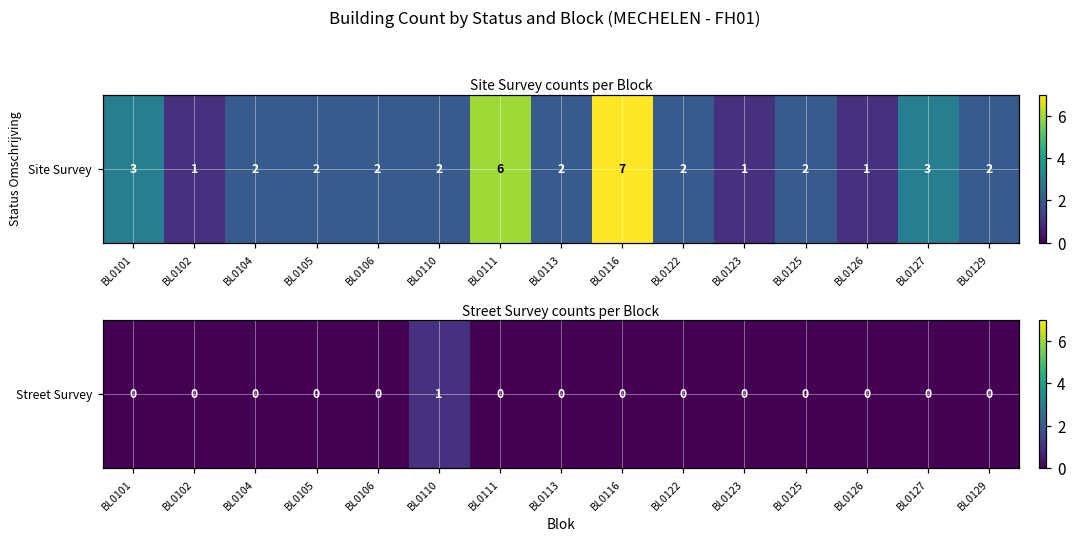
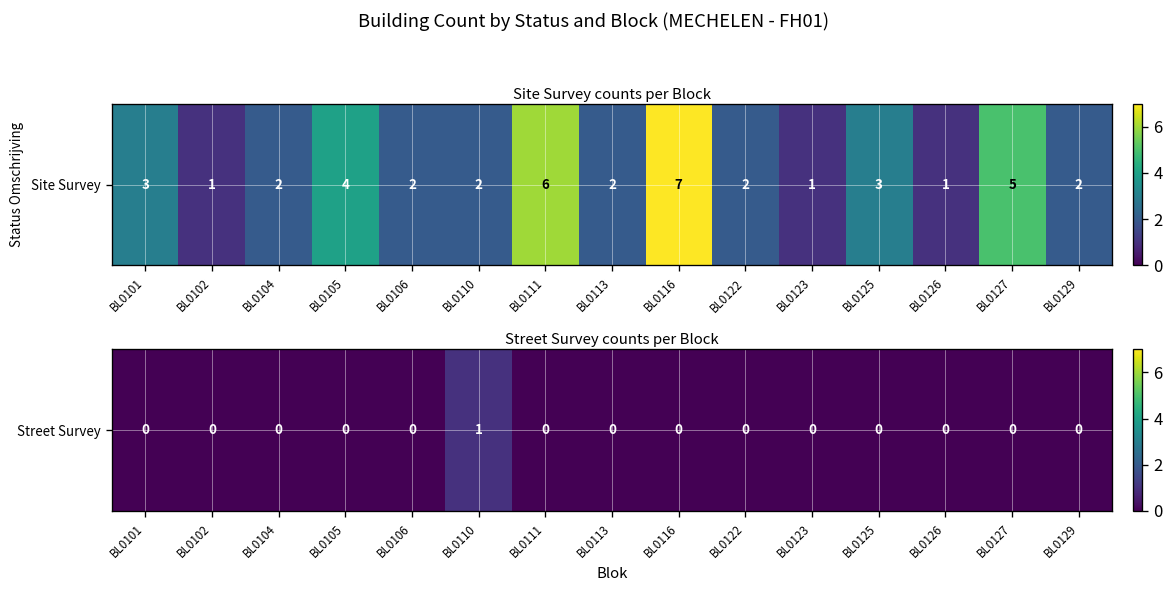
Site Survey counts per Block, Site Survey, BL0105: 2 -> 4
Site Survey counts per Block, Site Survey, BL0125: 2 -> 3
Site Survey counts per Block, Site Survey, BL0127: 3 -> 5
